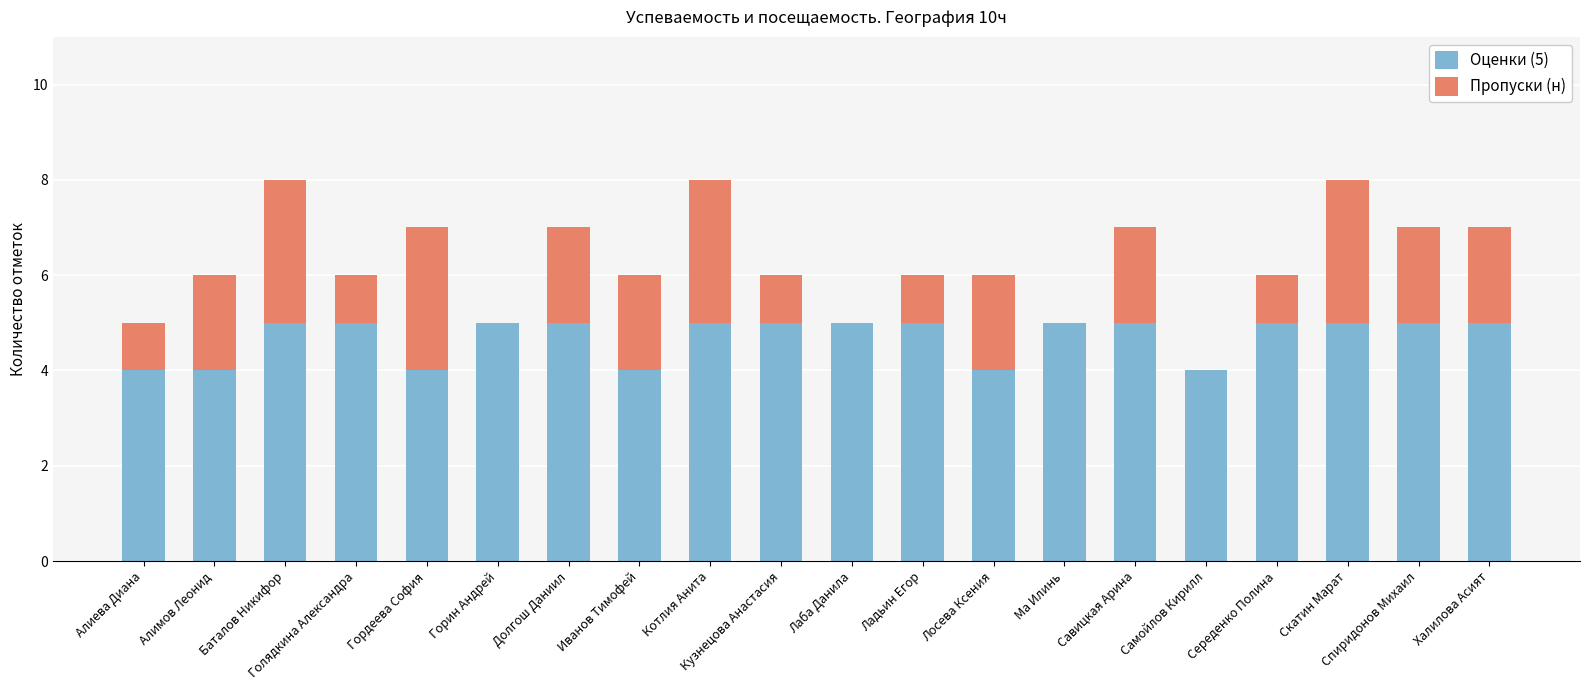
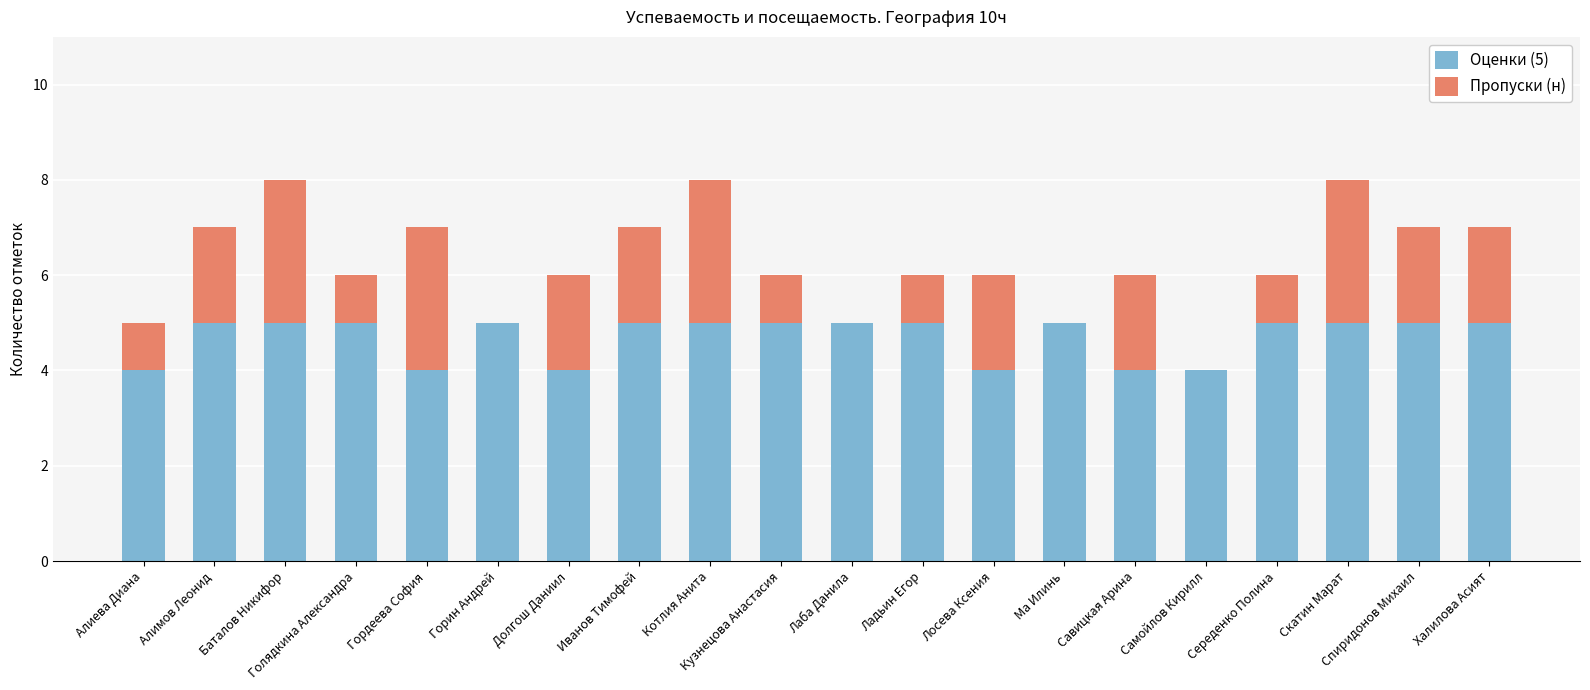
Оценки (5), Алимов Леонид: 4 -> 5
Оценки (5), Долгош Даниил: 5 -> 4
Оценки (5), Иванов Тимофей: 4 -> 5
Оценки (5), Савицкая Арина: 5 -> 4
